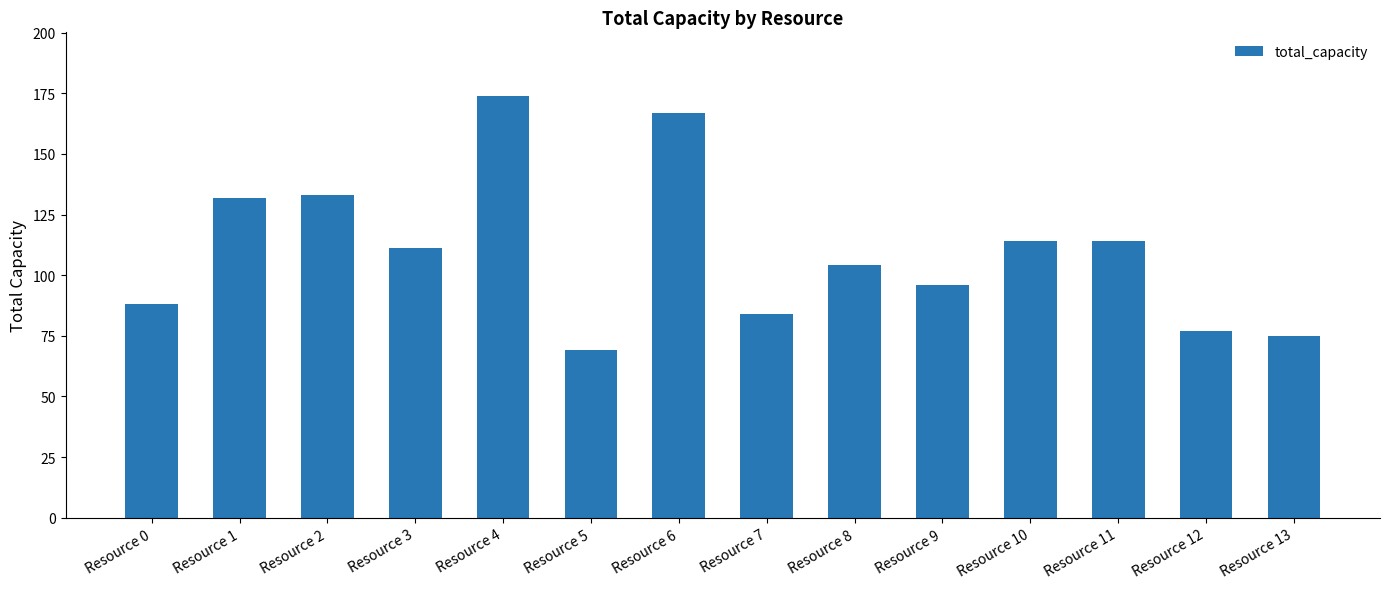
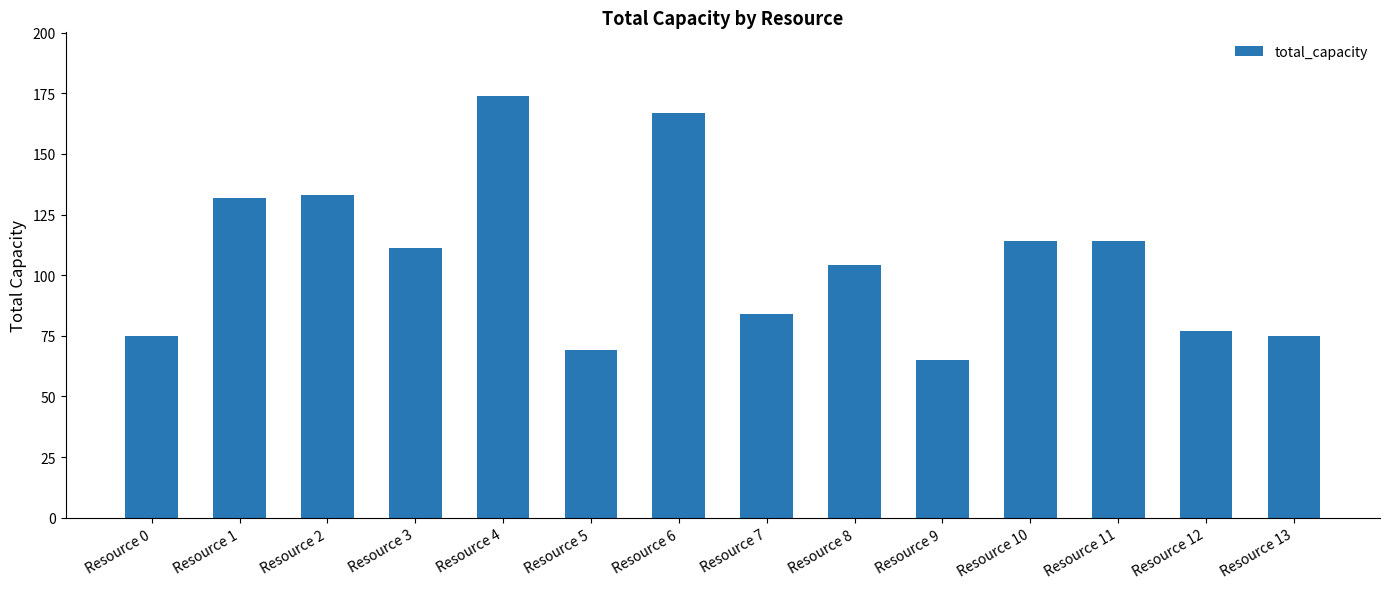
Resource 0: 88 -> 75
Resource 9: 96 -> 65
